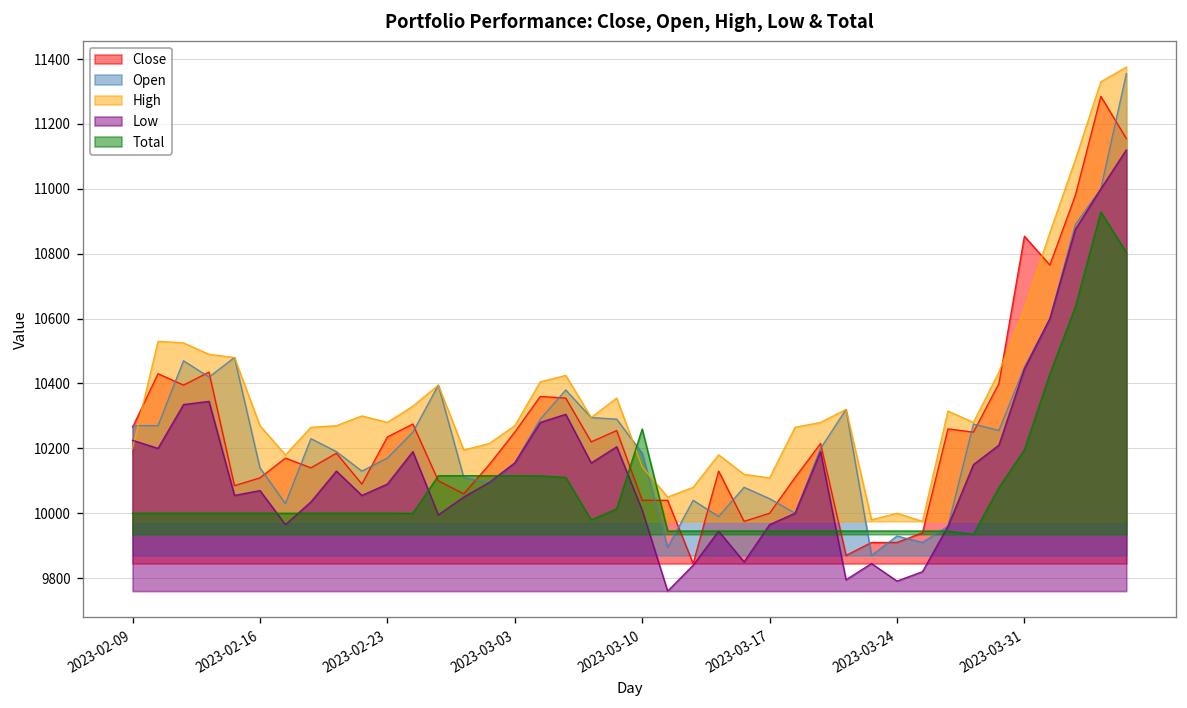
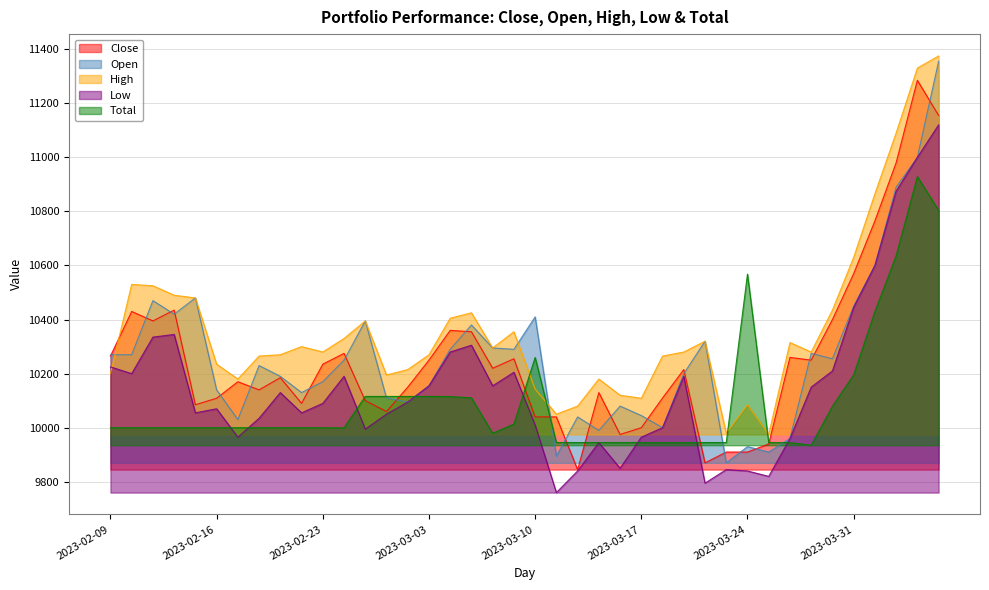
High, 2023-02-16: 10270 -> 10240
Open, 2023-03-10: 10190 -> 10410
High, 2023-03-24: 10000 -> 10090
Low, 2023-03-24: 9790 -> 9840
Total, 2023-03-24: 9950 -> 10570
Close, 2023-03-31: 10850 -> 10570
